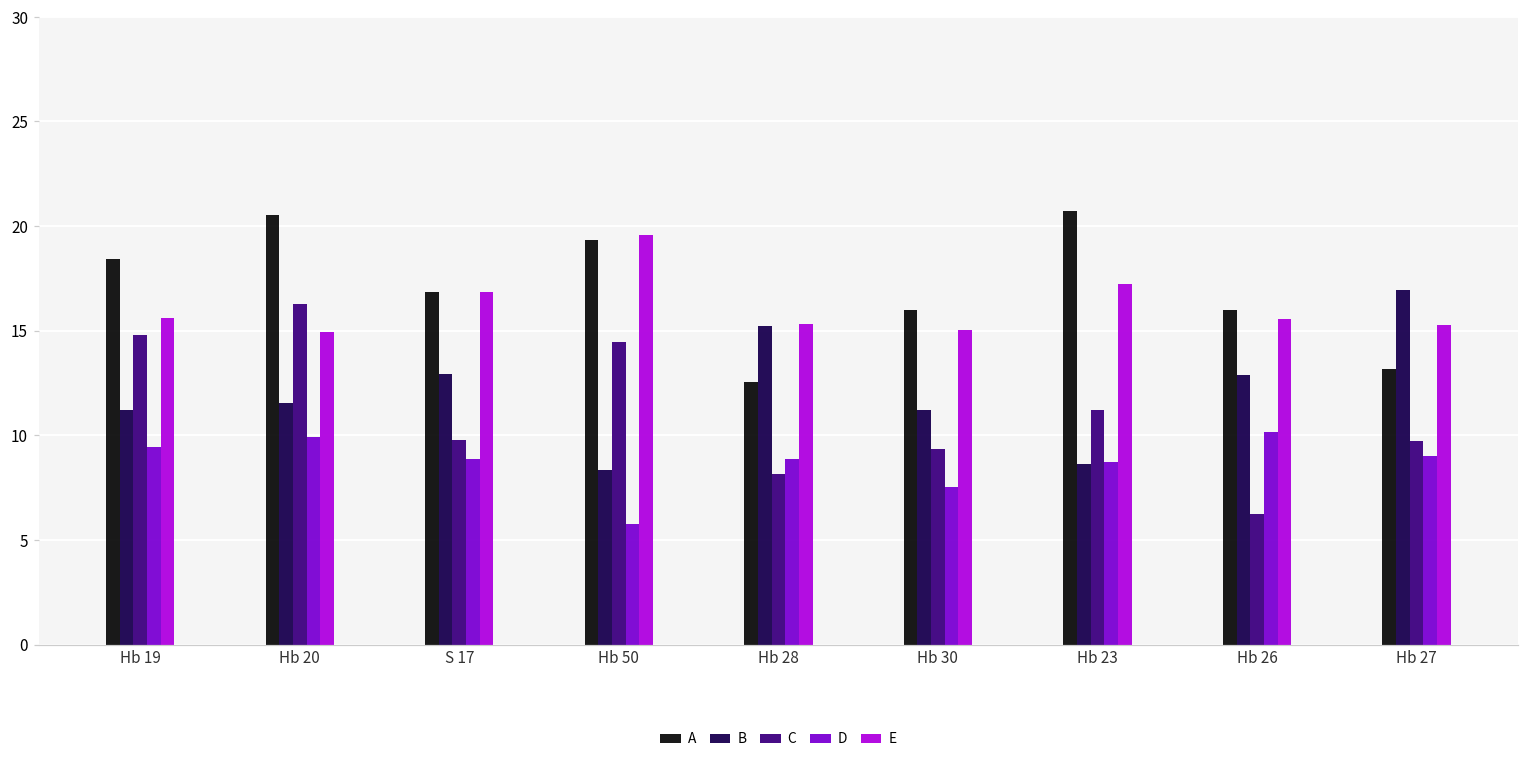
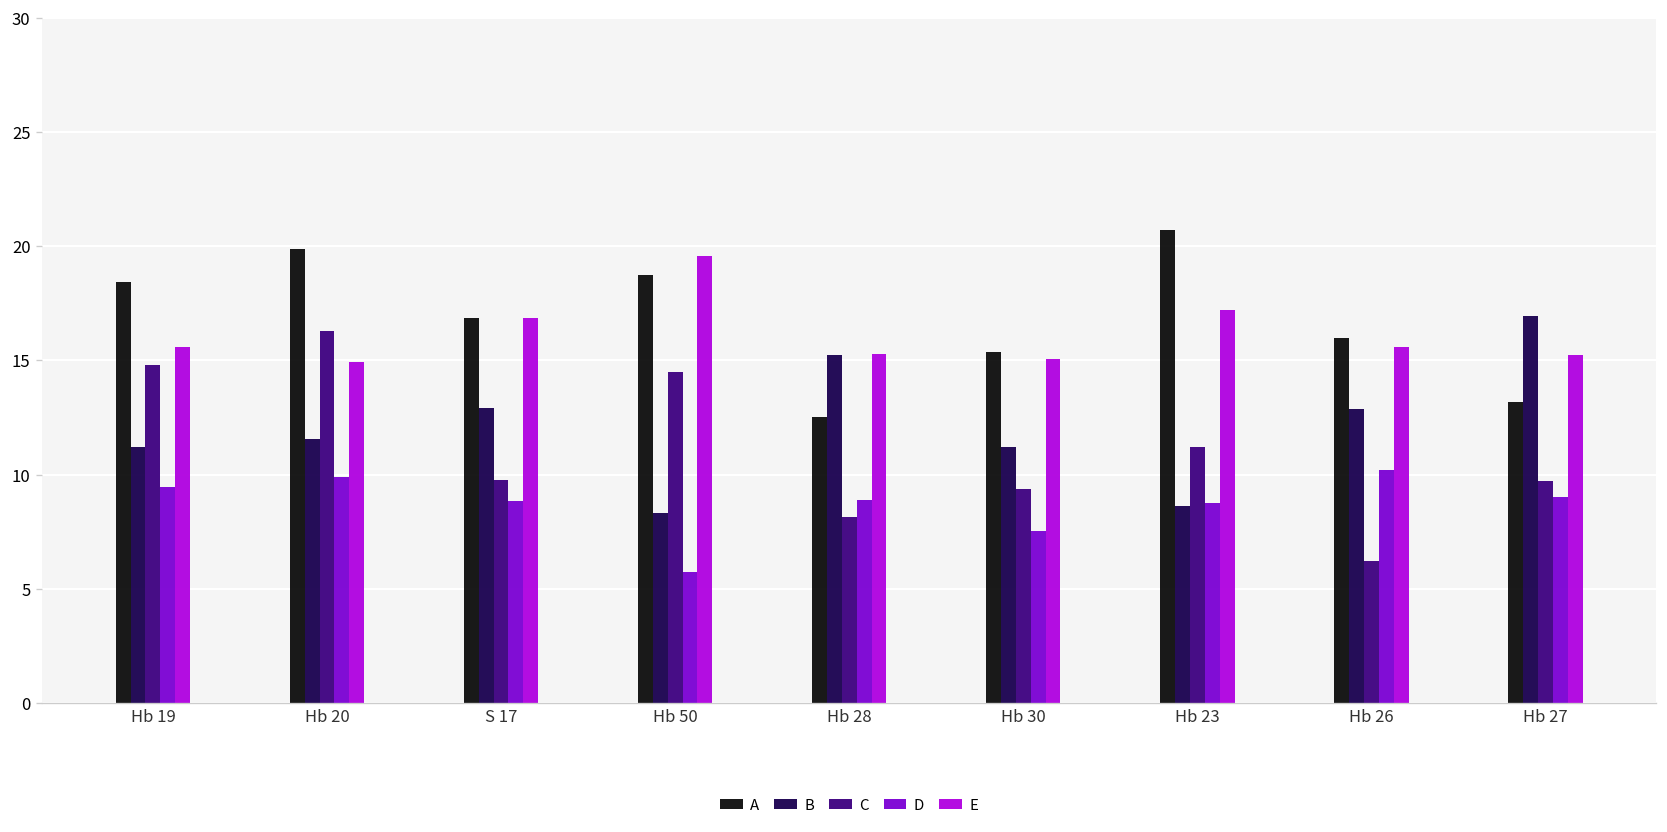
A, Hb 20: 20.5 -> 19.9
A, Hb 50: 19.3 -> 18.8
A, Hb 30: 16.0 -> 15.4
